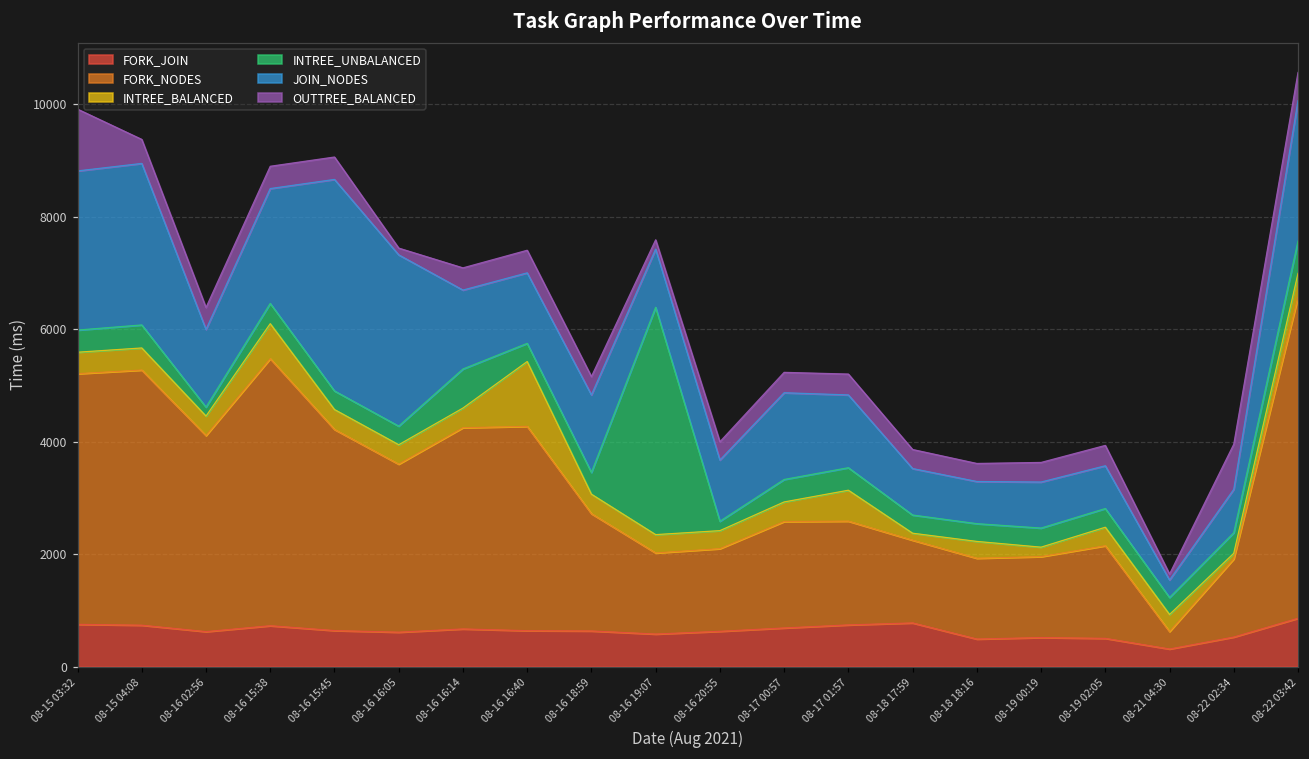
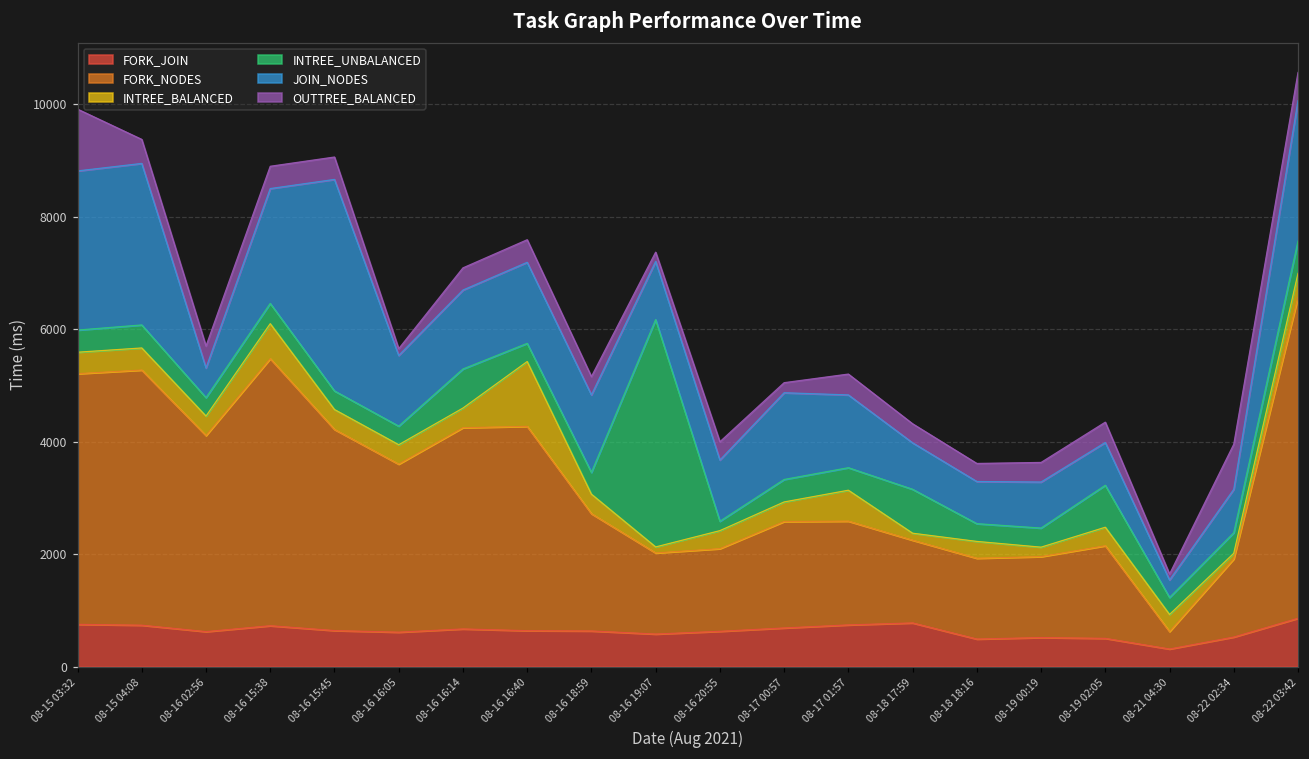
INTREE_UNBALANCED, 08-16 02:56: 200 -> 300
JOIN_NODES, 08-16 02:56: 1400 -> 500
JOIN_NODES, 08-16 16:05: 3000 -> 1300
JOIN_NODES, 08-16 16:40: 1300 -> 1400
INTREE_BALANCED, 08-16 19:07: 300 -> 100
OUTTREE_BALANCED, 08-17 00:57: 400 -> 200
INTREE_UNBALANCED, 08-18 17:59: 300 -> 800
INTREE_UNBALANCED, 08-19 02:05: 300 -> 700
